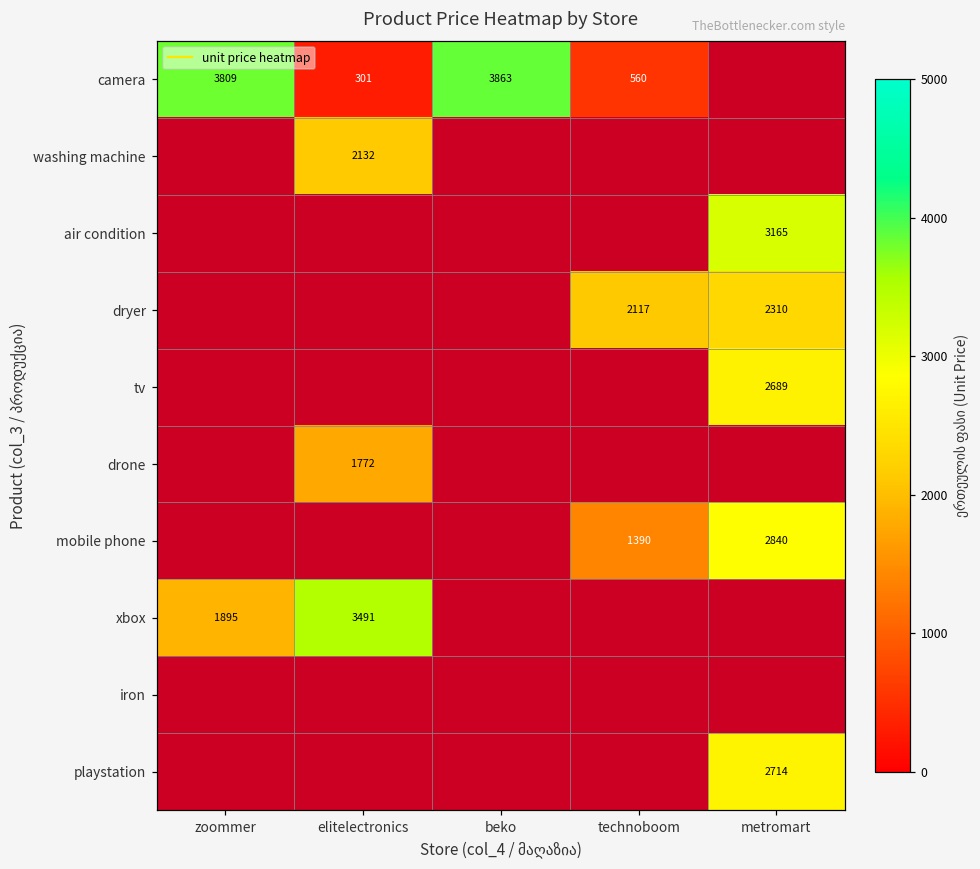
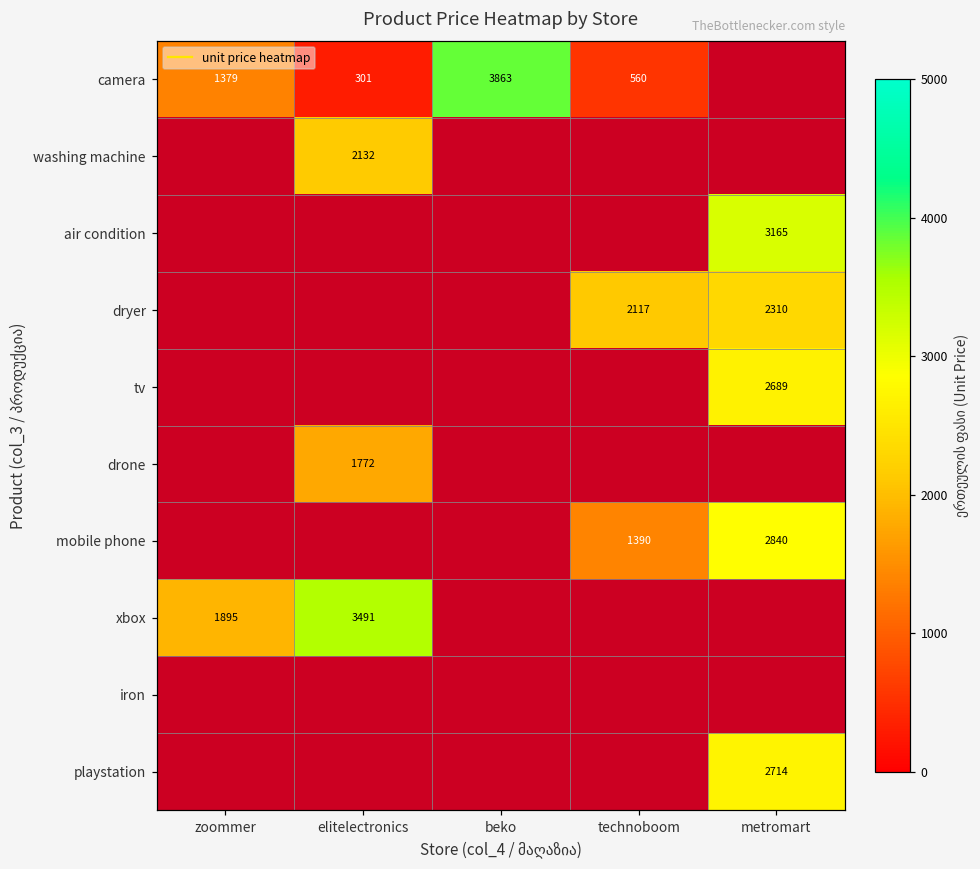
camera, zoommer: 3809 -> 1379
